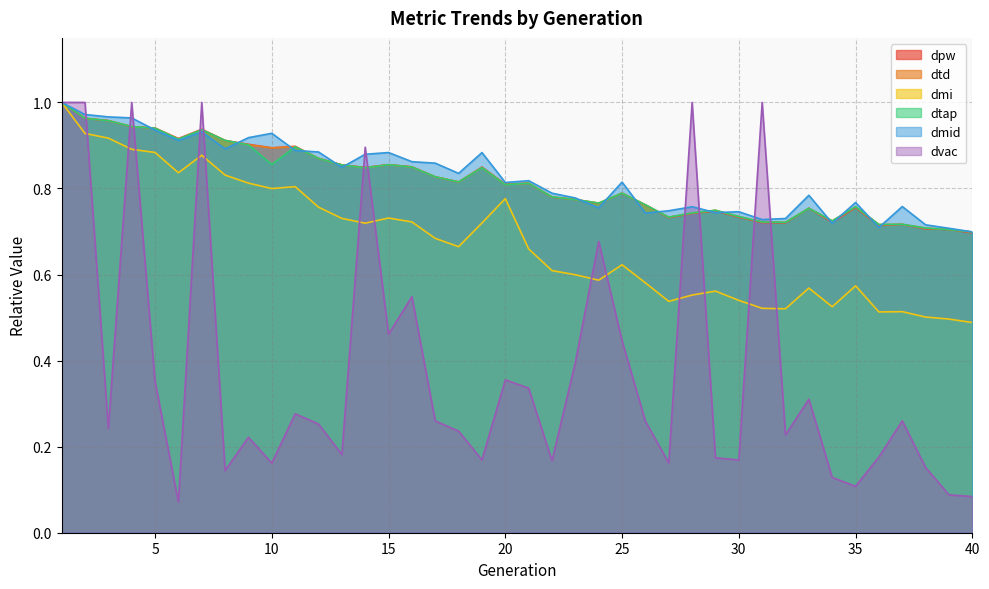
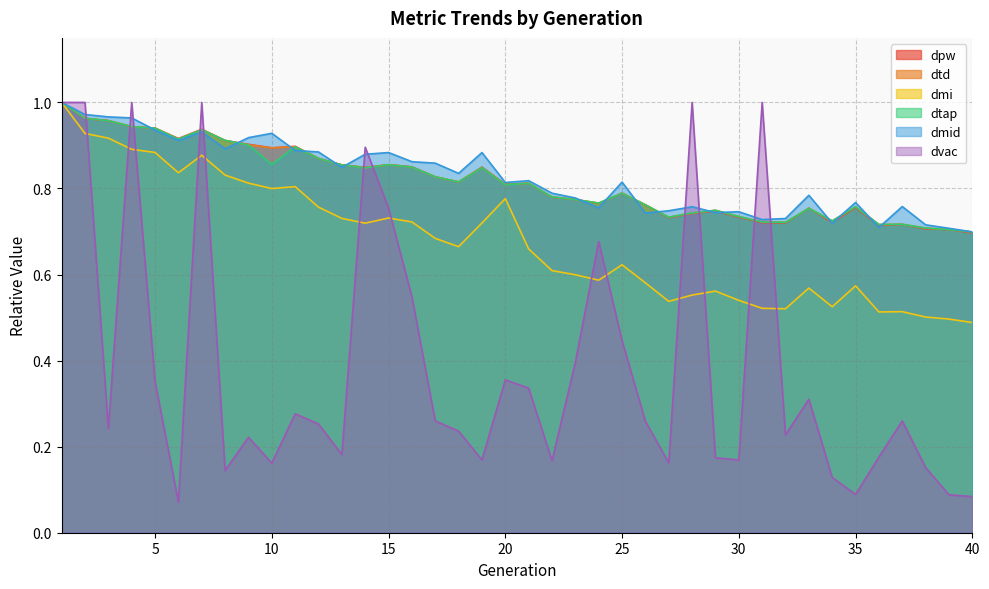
dvac, 15: 0.46 -> 0.75
dvac, 35: 0.11 -> 0.09
